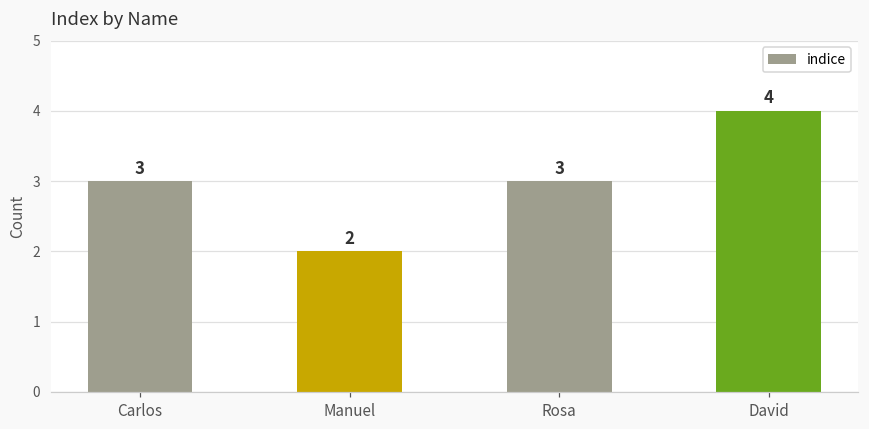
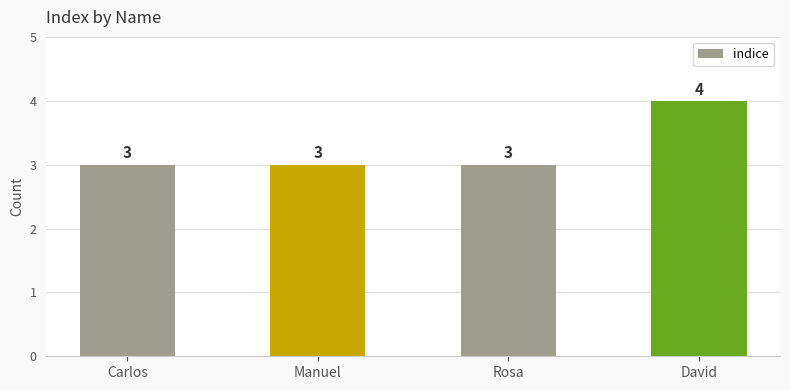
Manuel: 2 -> 3
